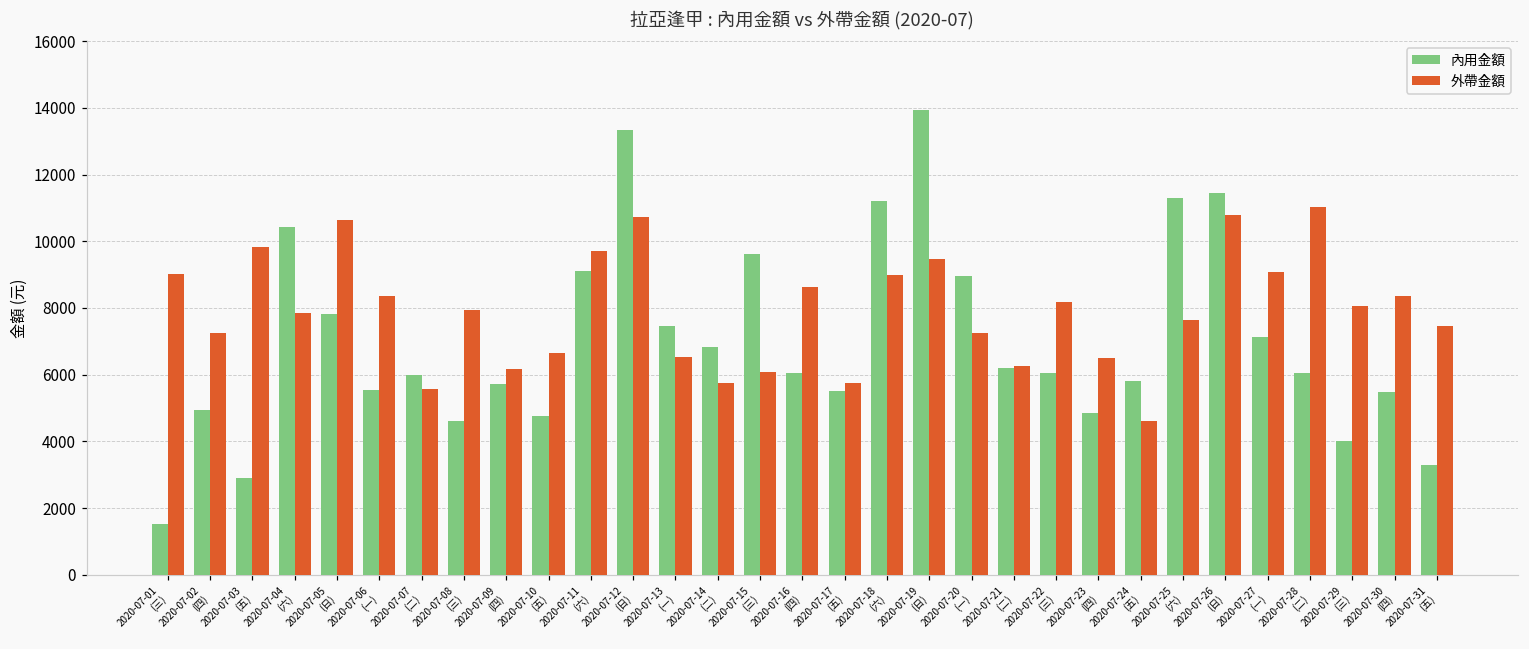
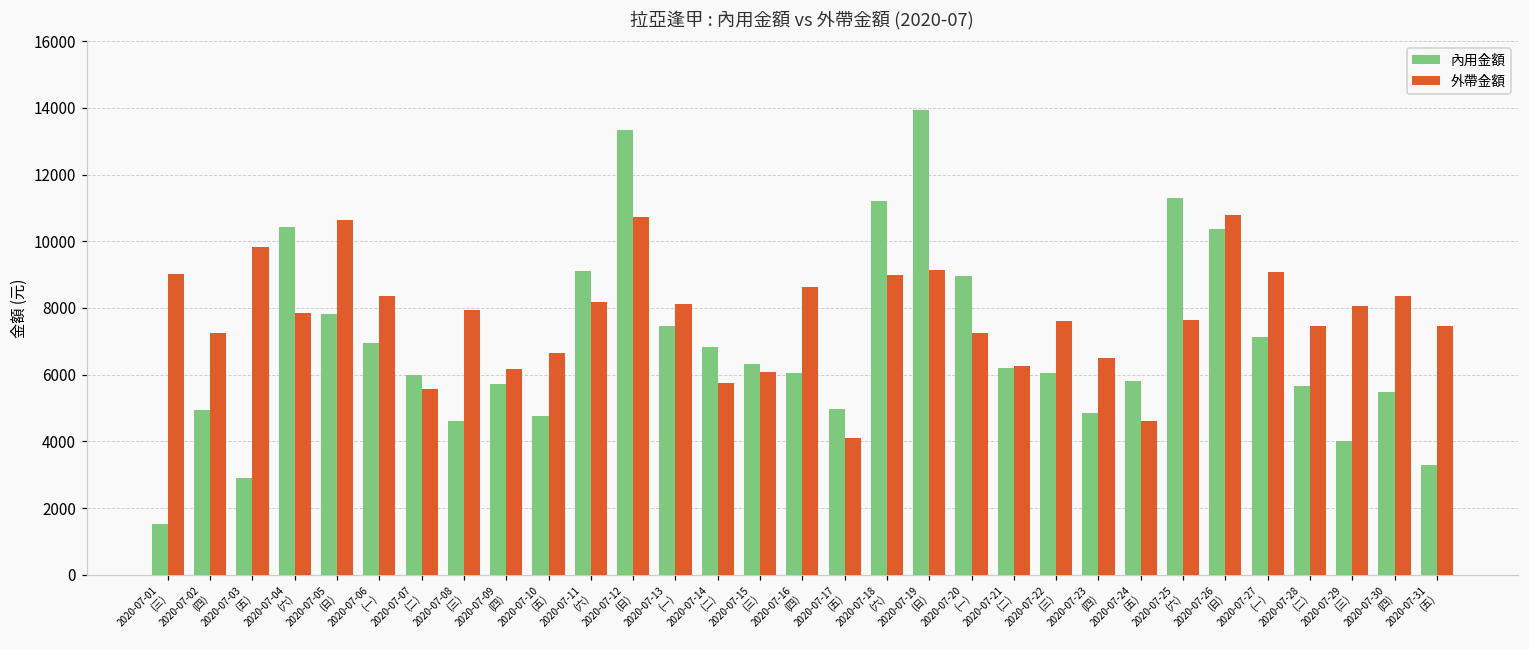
內用金額, 2020-07-06 (一): 5500 -> 6900
外帶金額, 2020-07-11 (六): 9700 -> 8200
外帶金額, 2020-07-13 (一): 6500 -> 8100
內用金額, 2020-07-15 (三): 9600 -> 6300
內用金額, 2020-07-17 (五): 5500 -> 5000
外帶金額, 2020-07-17 (五): 5800 -> 4100
外帶金額, 2020-07-19 (日): 9500 -> 9100
外帶金額, 2020-07-22 (三): 8200 -> 7600
內用金額, 2020-07-26 (日): 11500 -> 10400
內用金額, 2020-07-28 (二): 6000 -> 5700
外帶金額, 2020-07-28 (二): 11000 -> 7500
